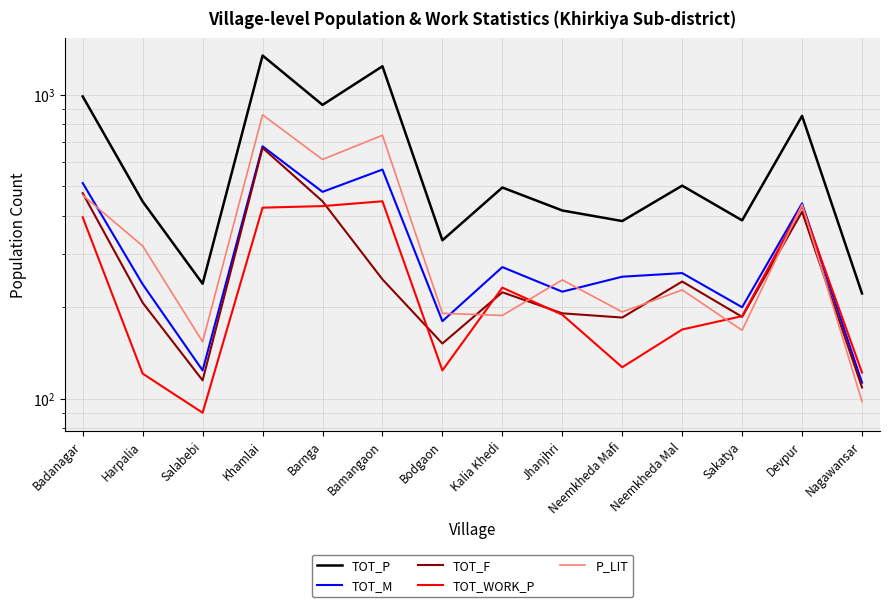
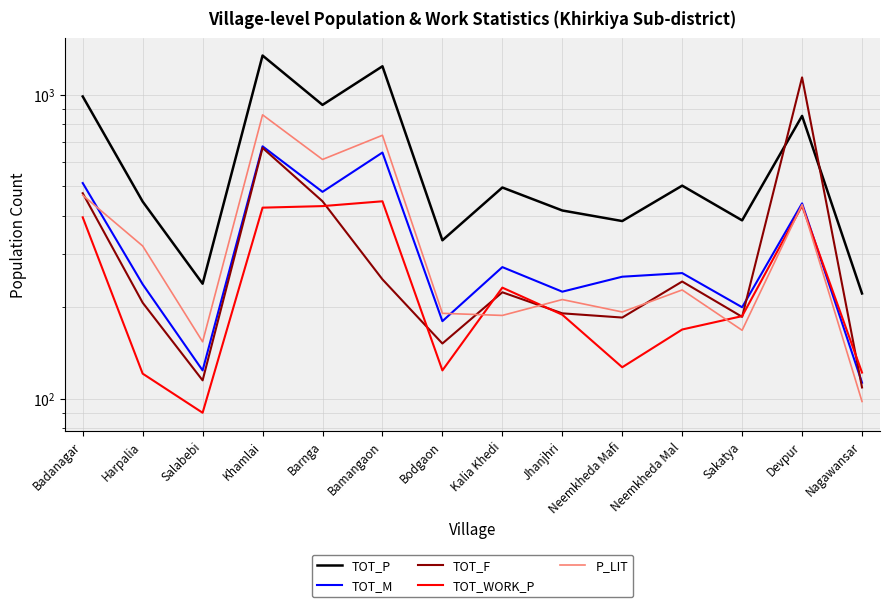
TOT_M, Bamangaon: 570 -> 650
P_LIT, Jhanjhri: 250 -> 210
TOT_F, Devpur: 410 -> 1140
